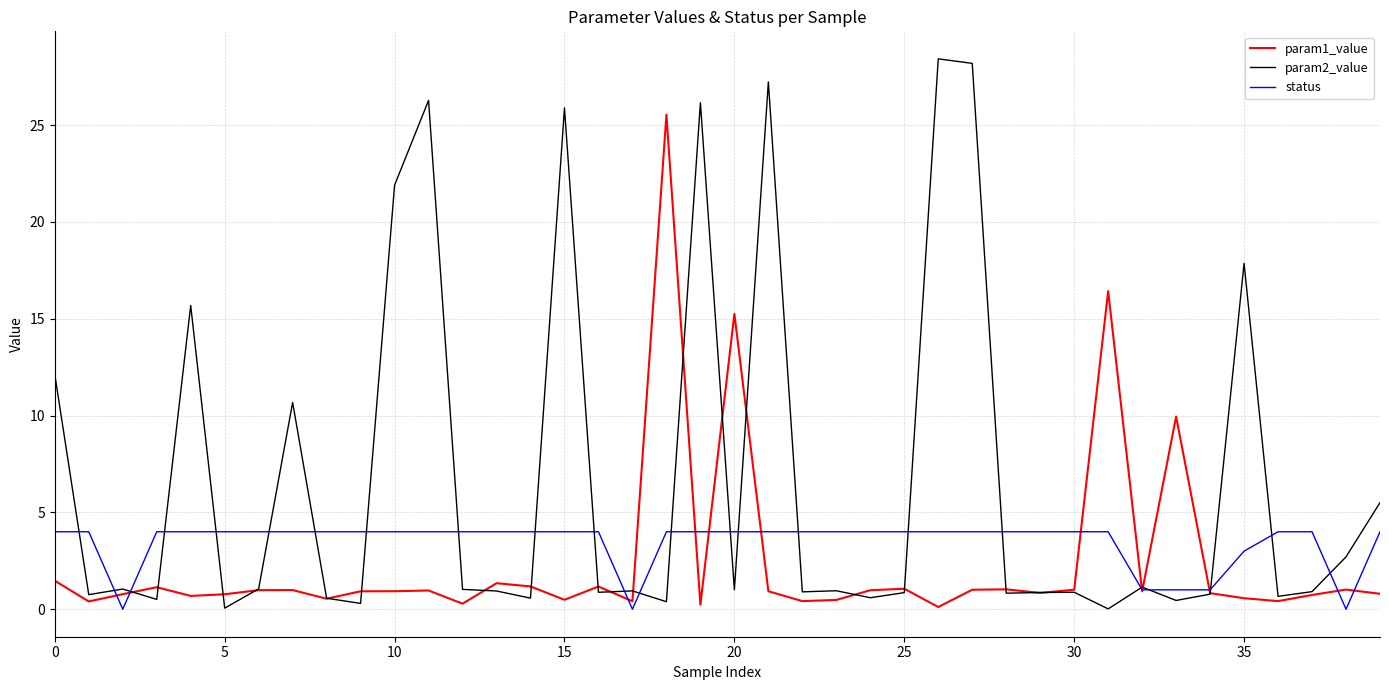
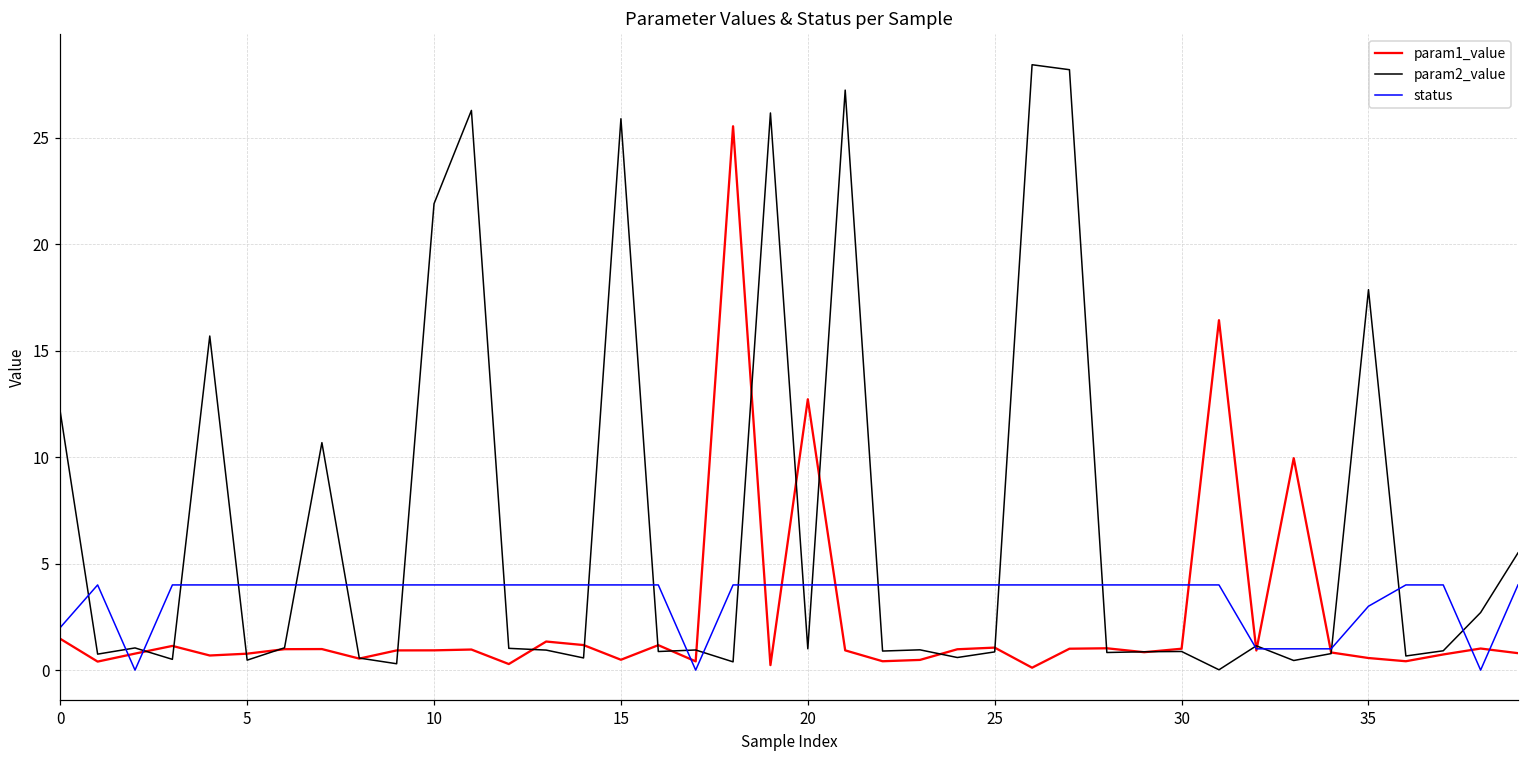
status, 0: 4 -> 2
param2_value, 5: 0.1 -> 0.5
param1_value, 20: 15.2 -> 12.7
